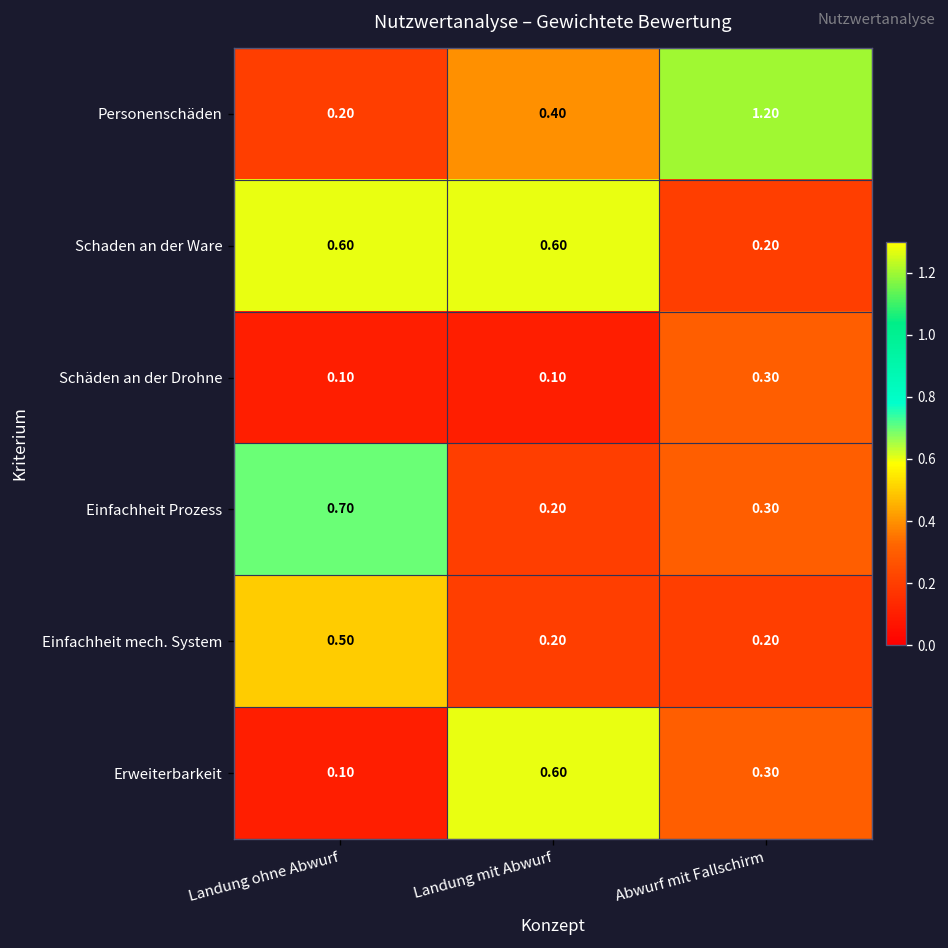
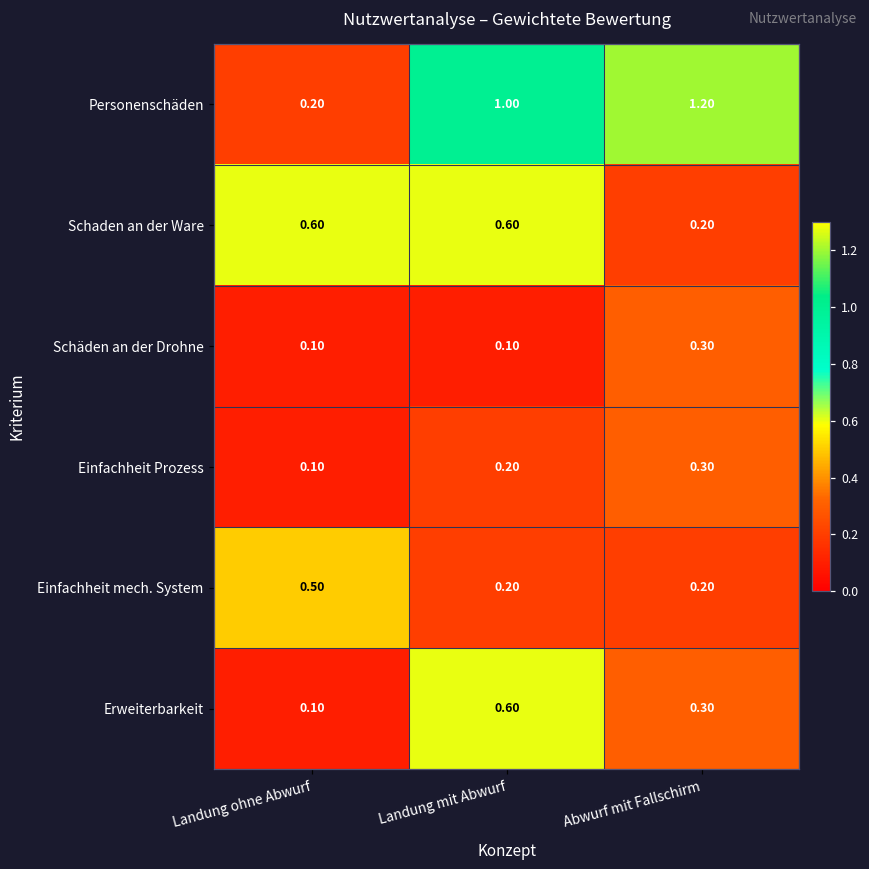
Personenschäden, Landung mit Abwurf: 0.40 -> 1.00
Einfachheit Prozess, Landung ohne Abwurf: 0.70 -> 0.10
